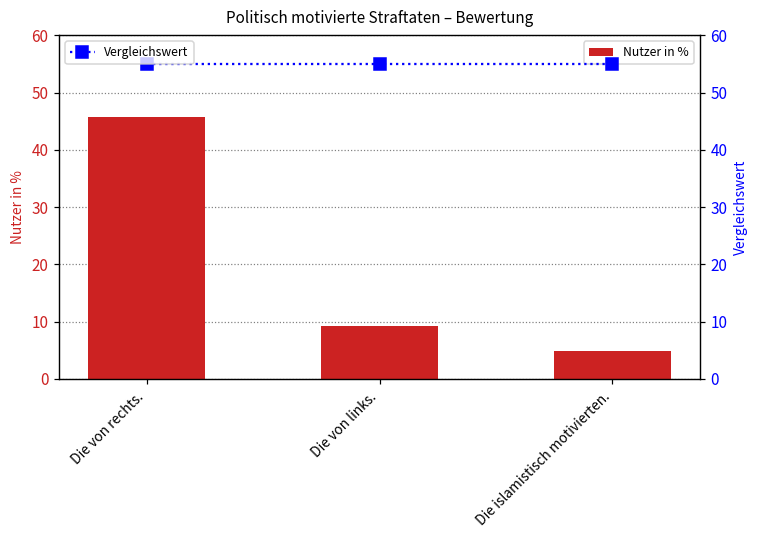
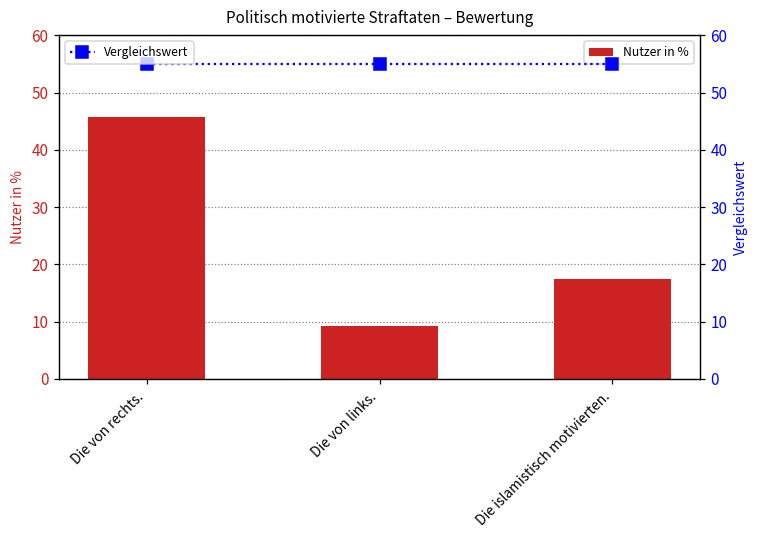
Nutzer in %, Die islamistisch motivierten.: 5 -> 18
